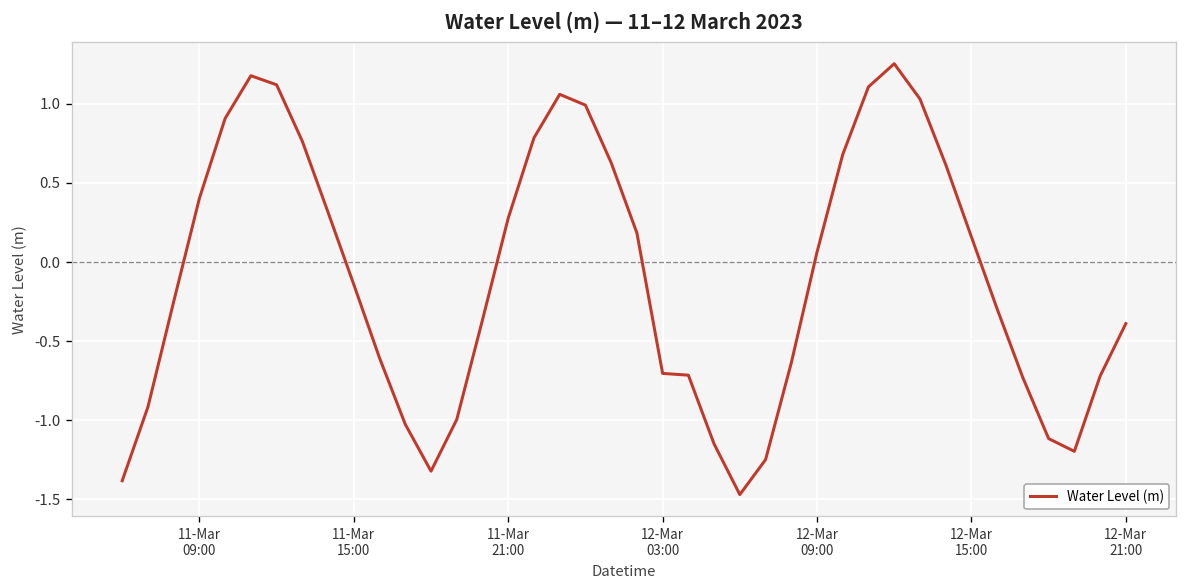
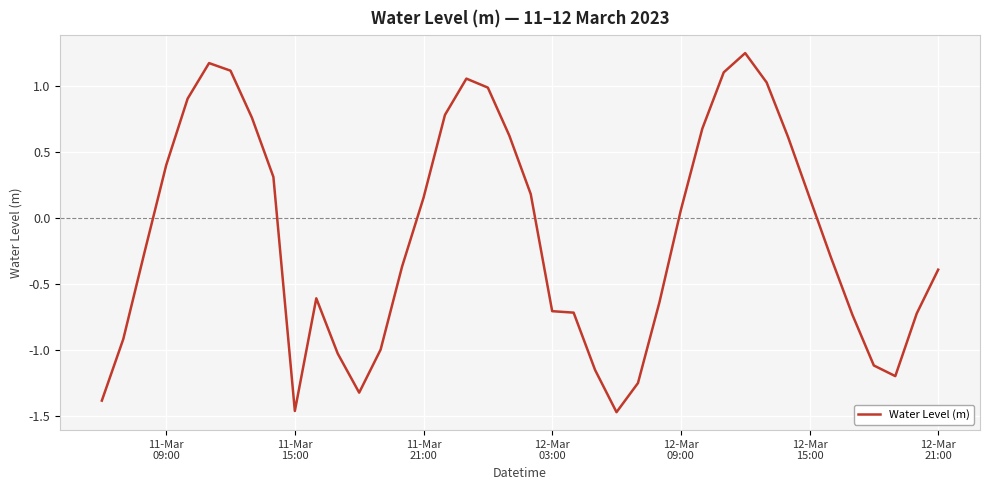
11-Mar 15:00: -0.14 -> -1.46
11-Mar 21:00: 0.28 -> 0.16
